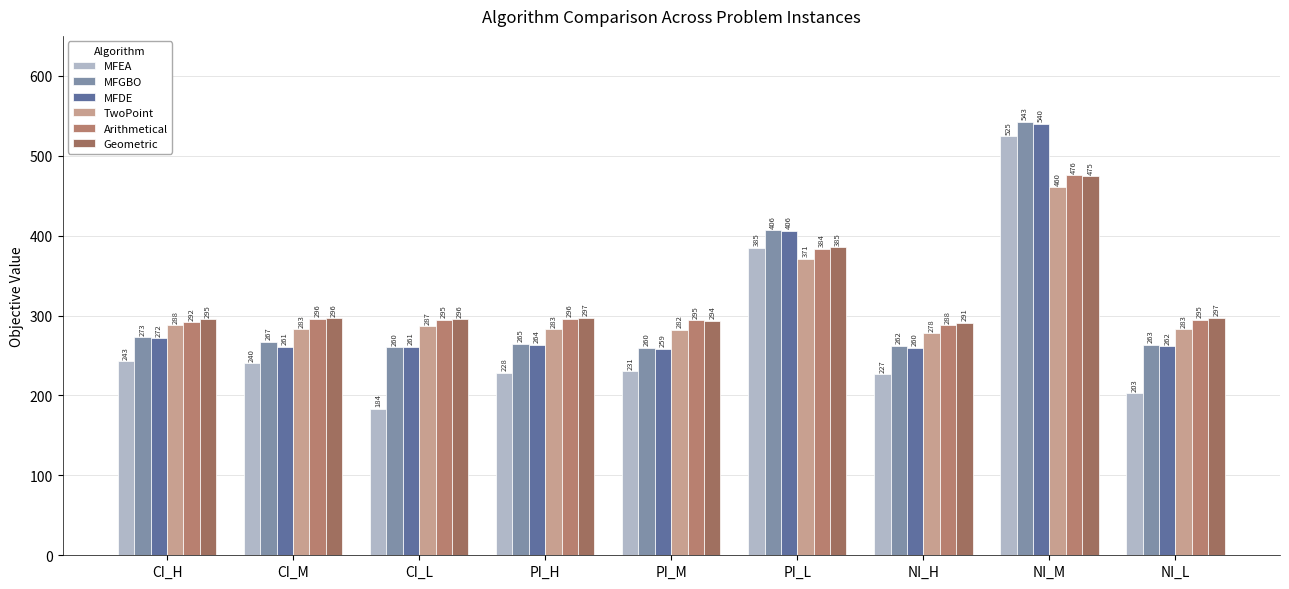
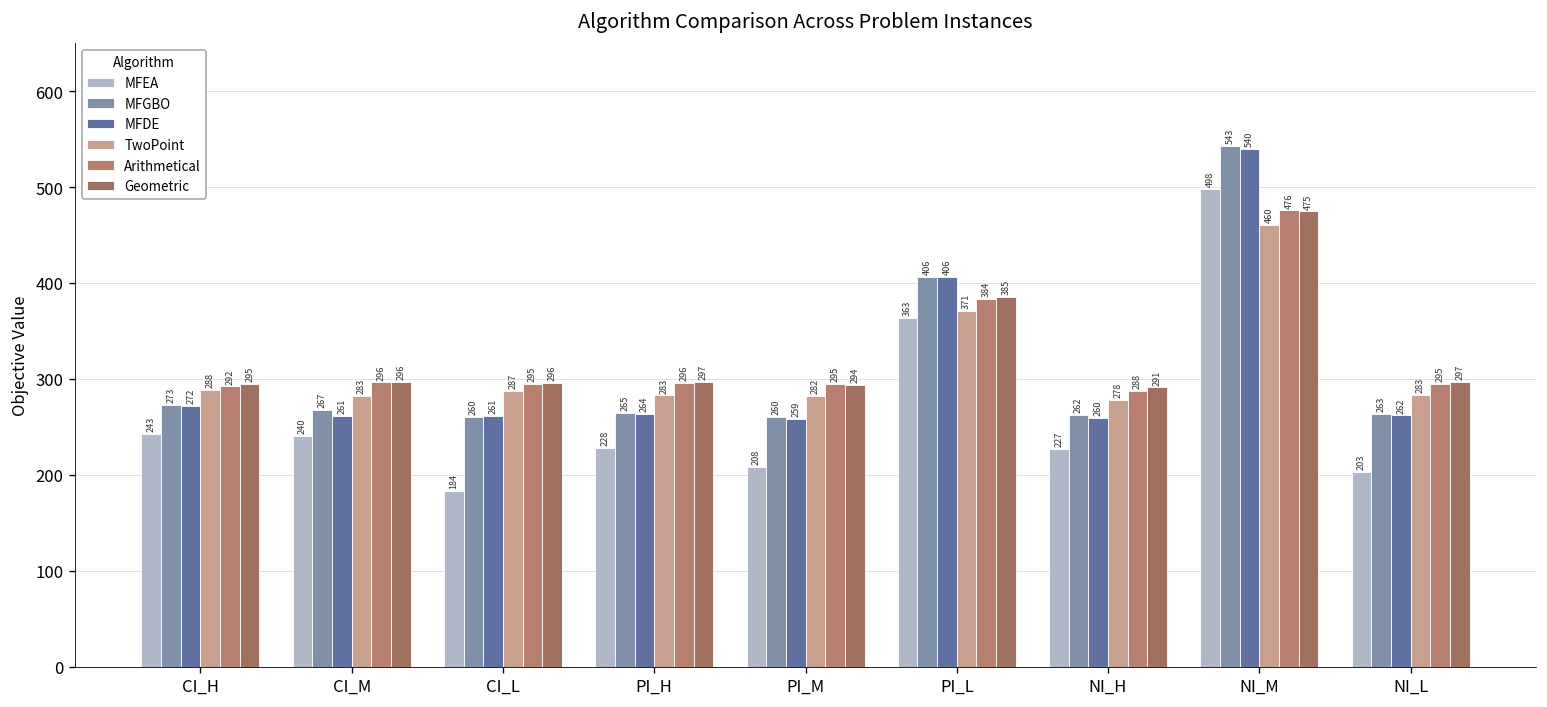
MFEA, PI_M: 231 -> 208
MFEA, PI_L: 385 -> 363
MFEA, NI_M: 525 -> 498
